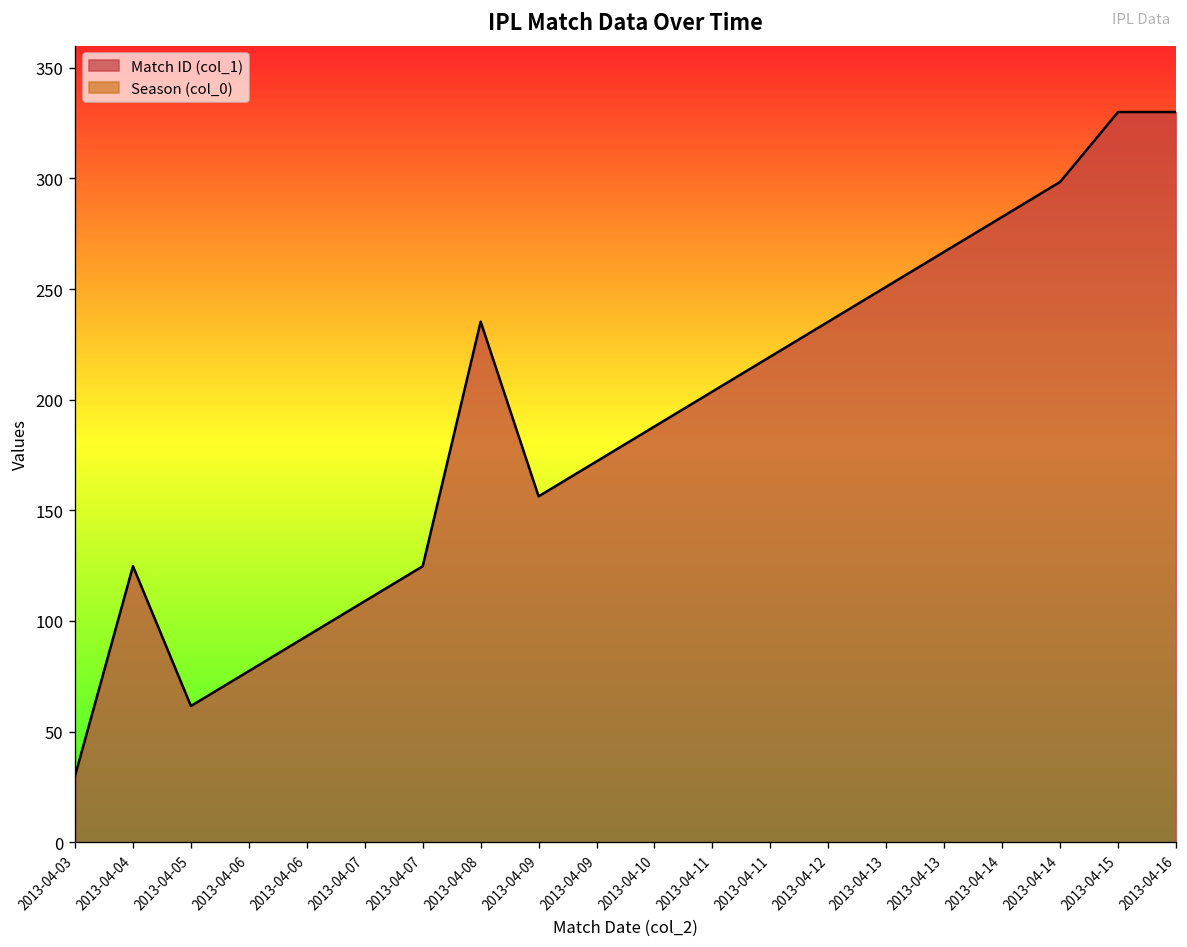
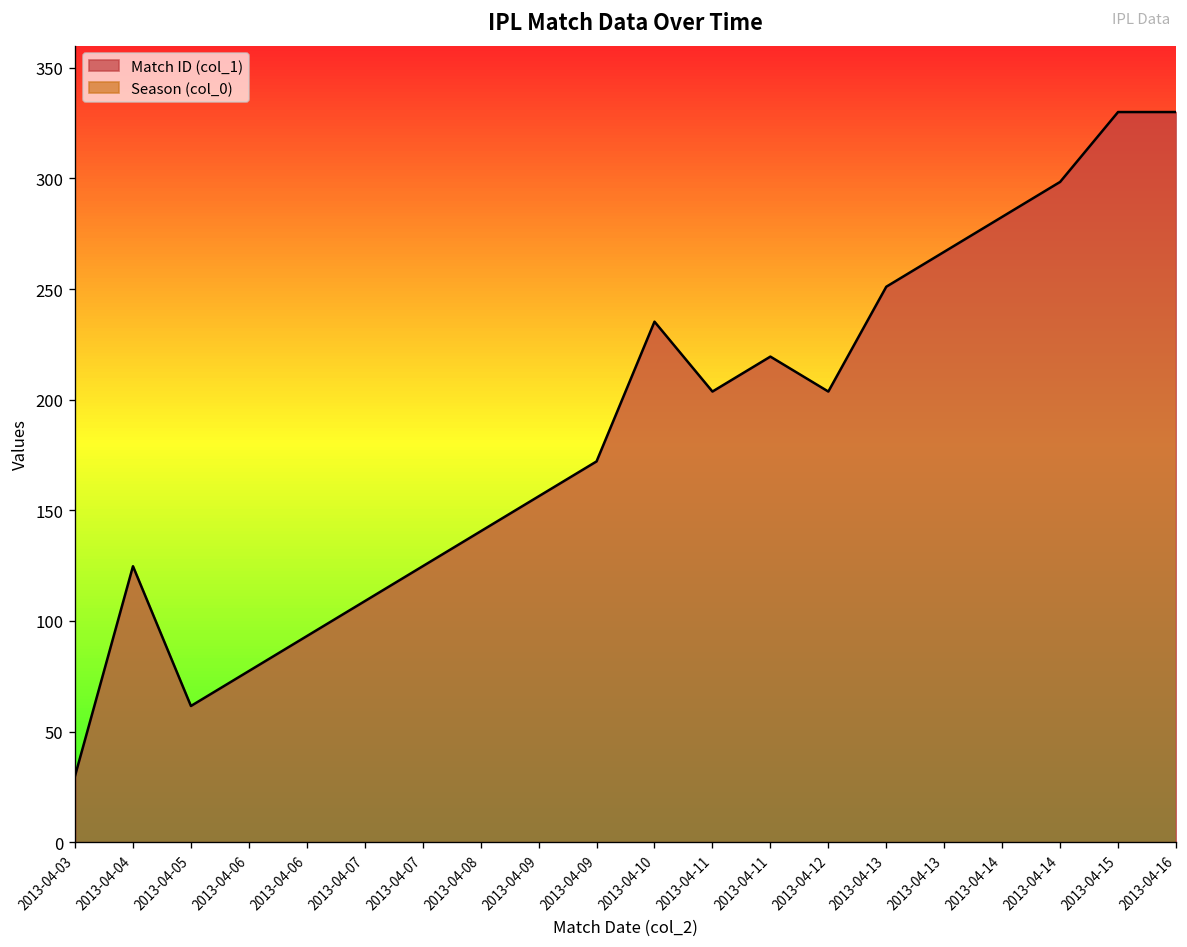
2013-04-08: 235 -> 141
2013-04-10: 188 -> 235
2013-04-12: 235 -> 204
